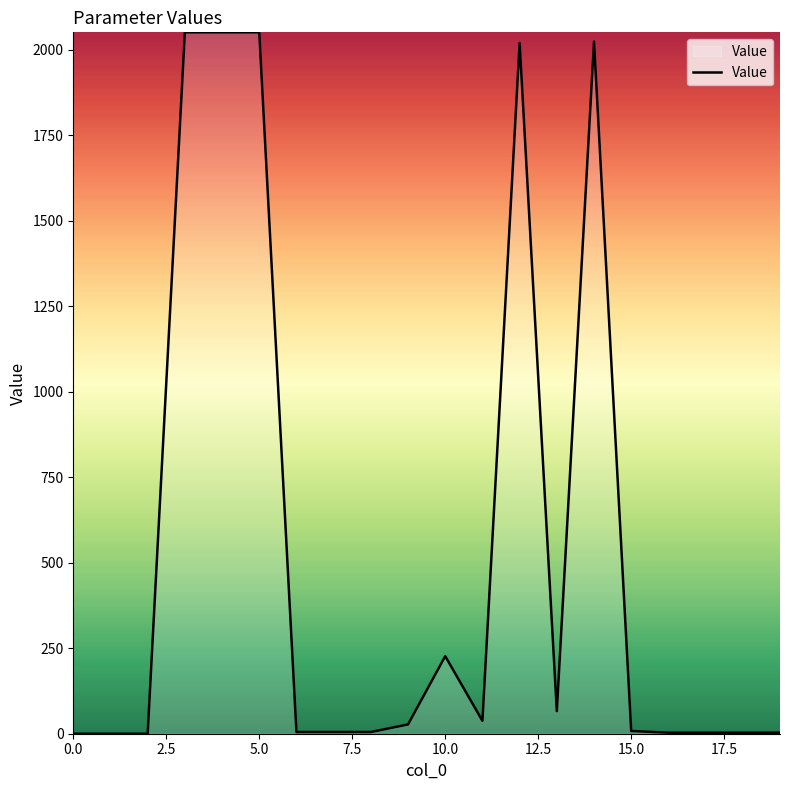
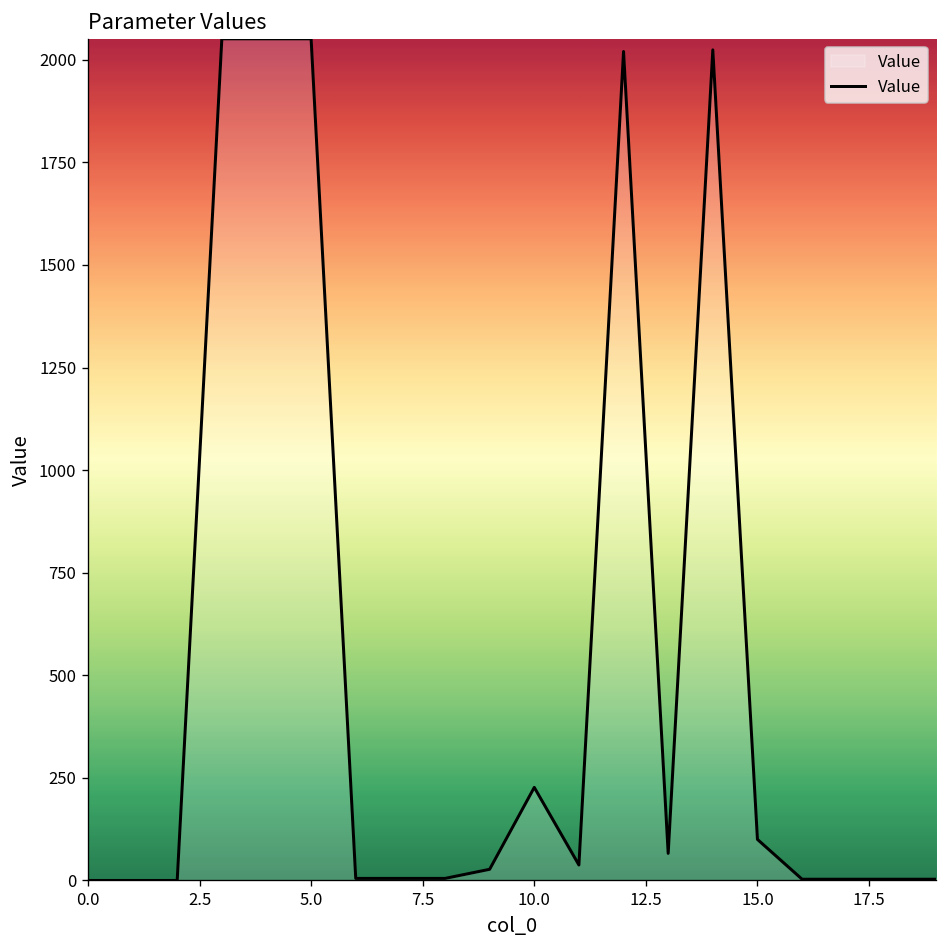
15.0: 10 -> 100
